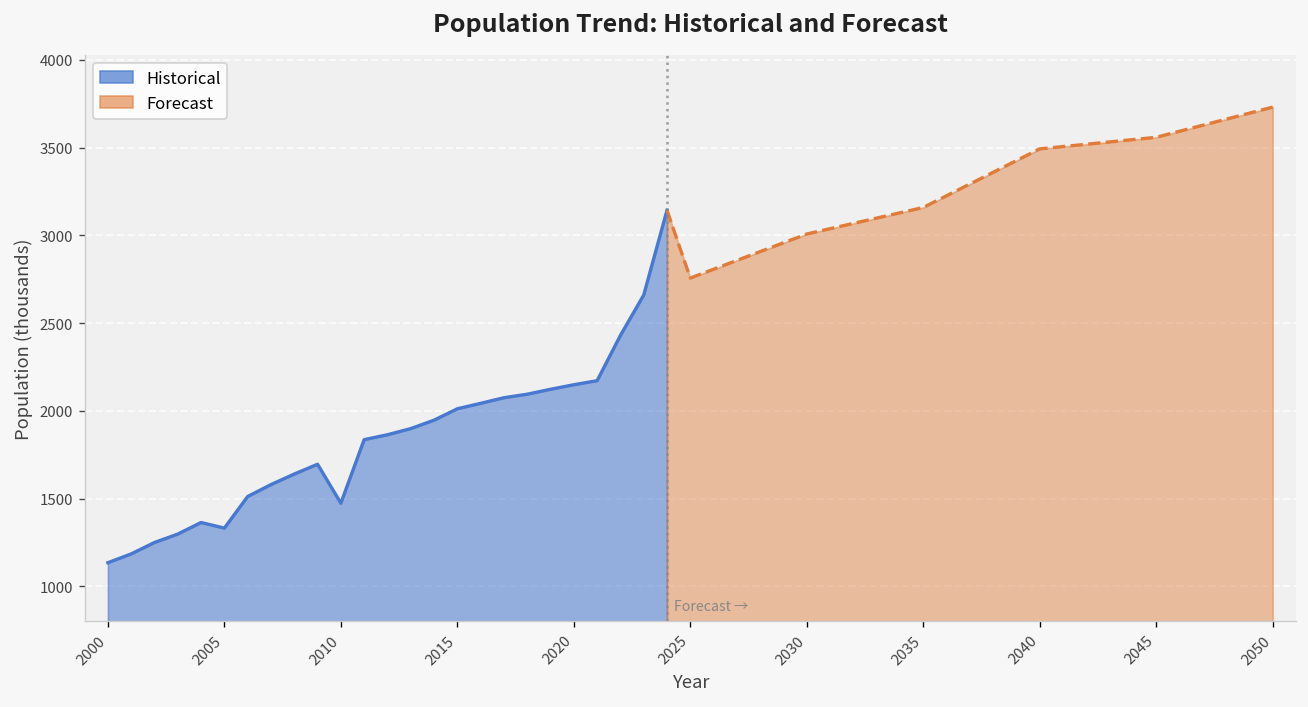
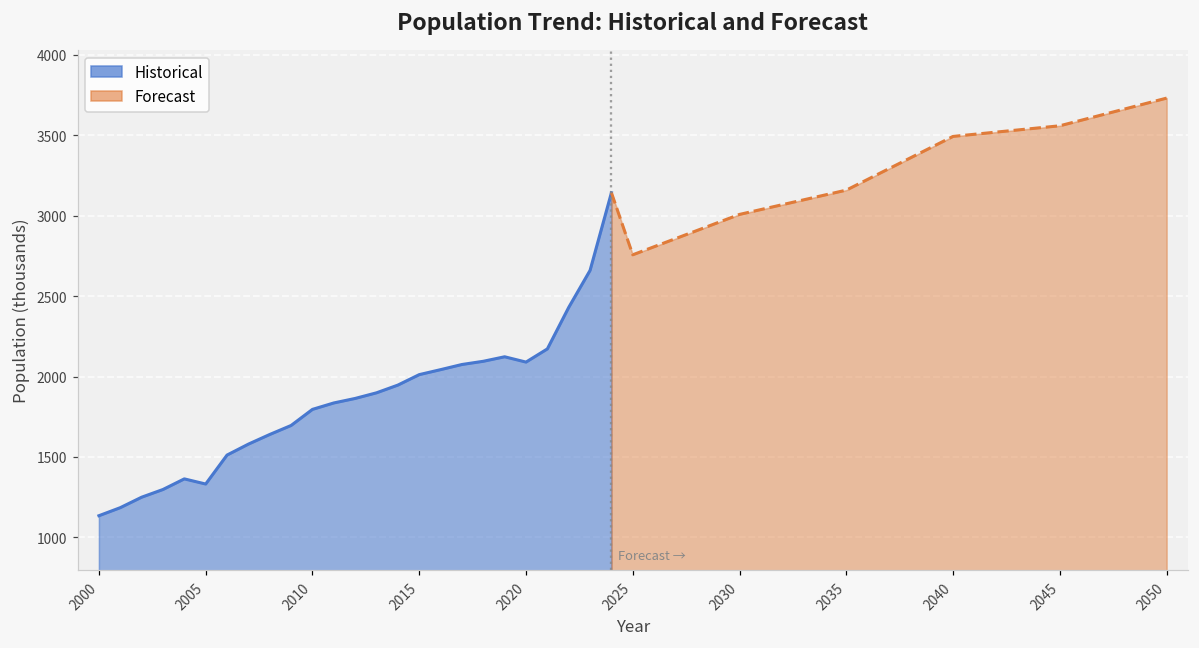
Historical, 2010: 1470 -> 1800
Historical, 2020: 2150 -> 2090
